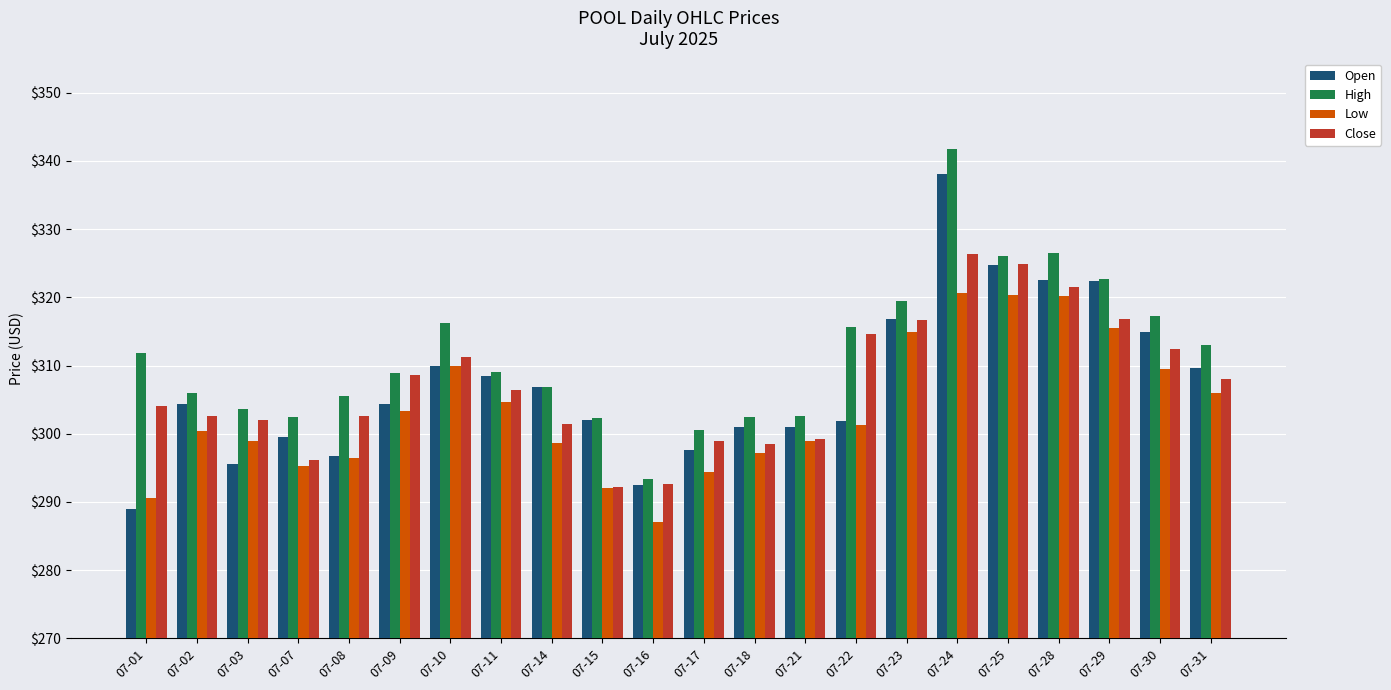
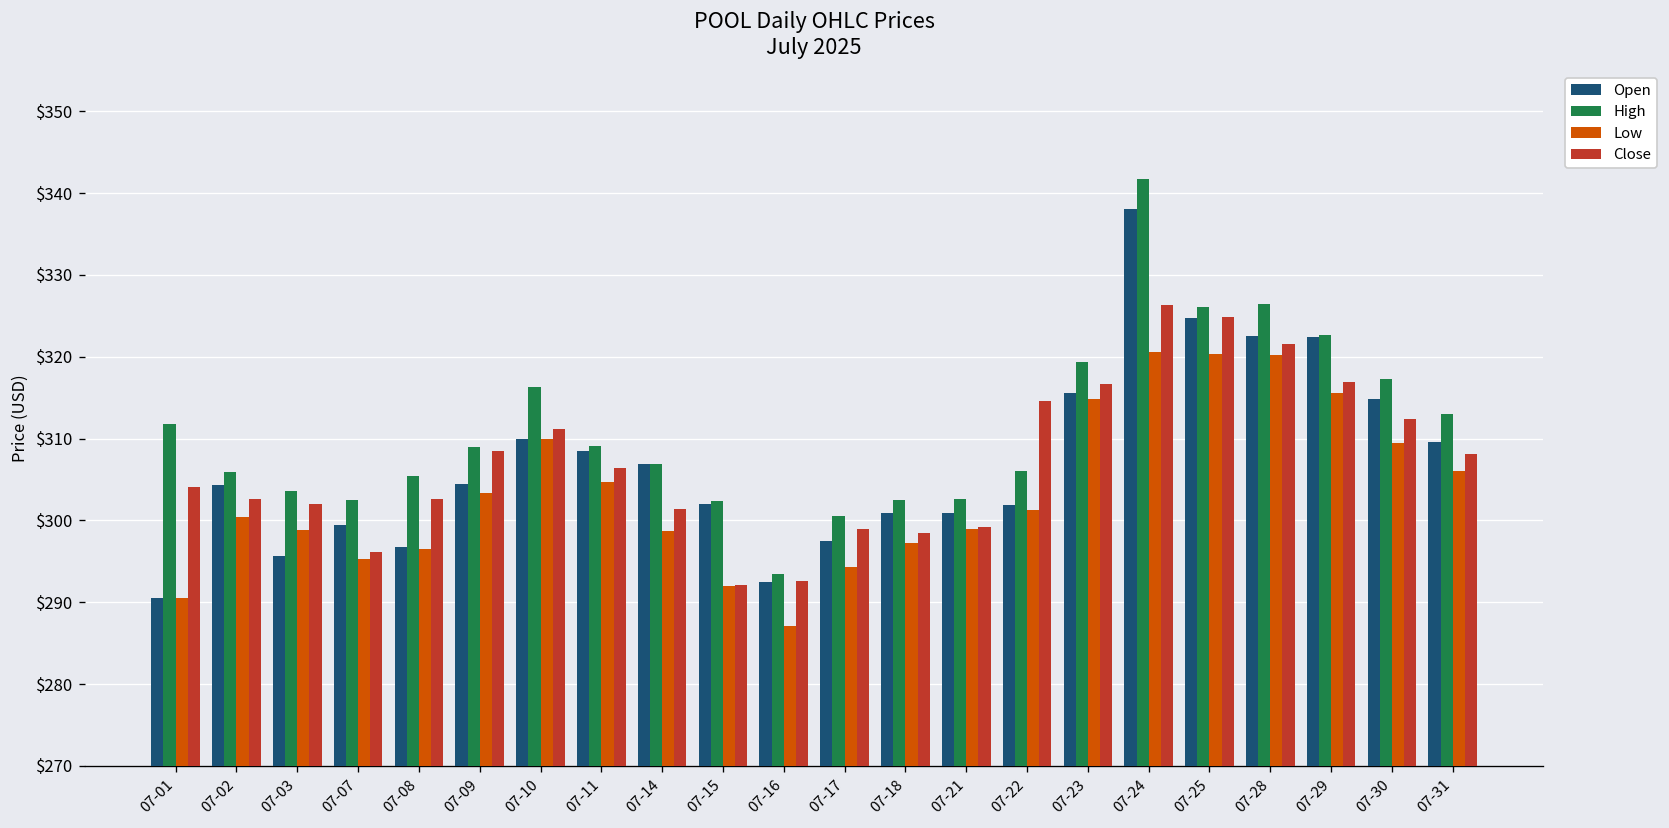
Open, 07-01: $289 -> $291
High, 07-22: $316 -> $306
Open, 07-23: $317 -> $316
